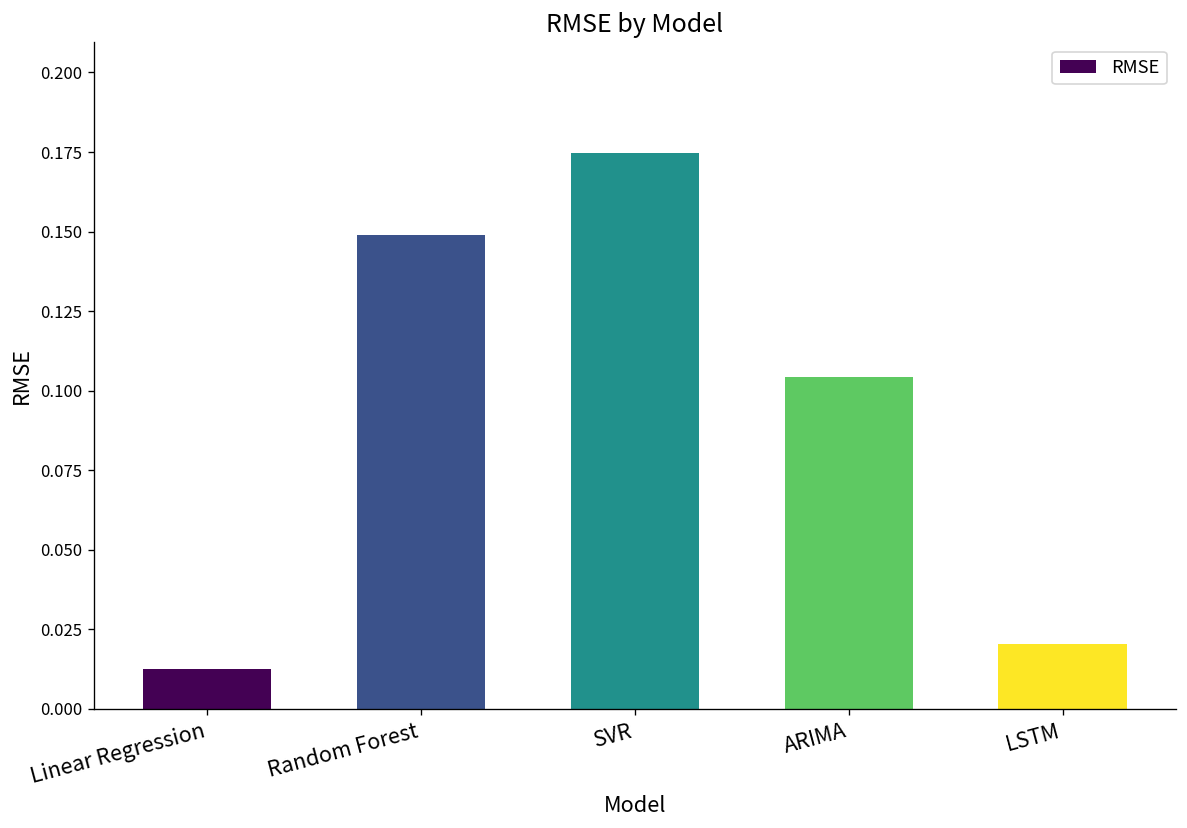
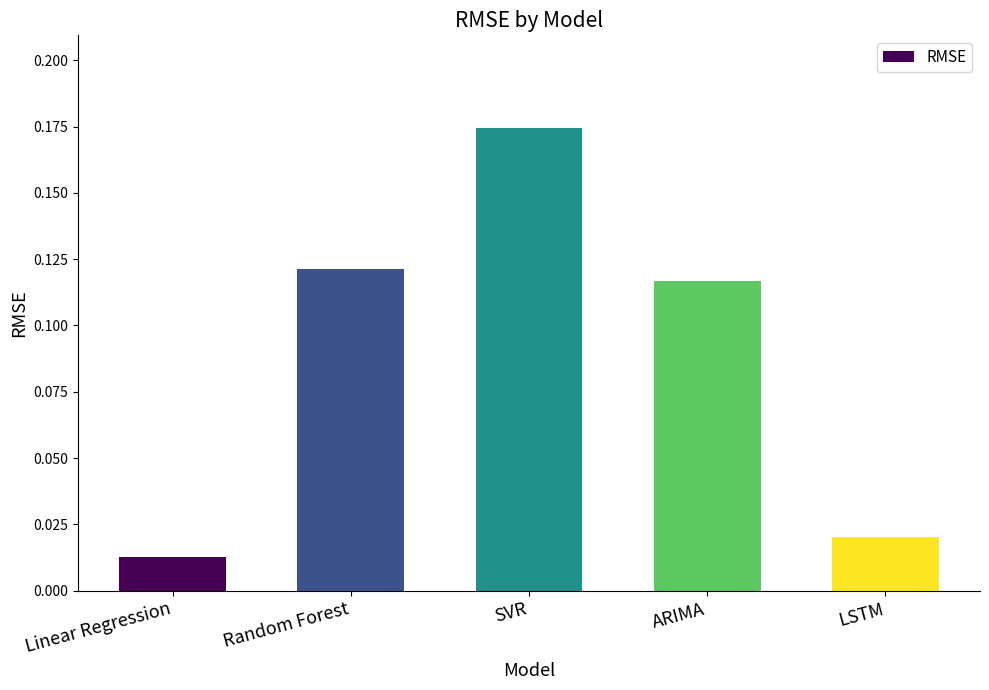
Random Forest: 0.149 -> 0.121
ARIMA: 0.104 -> 0.117
